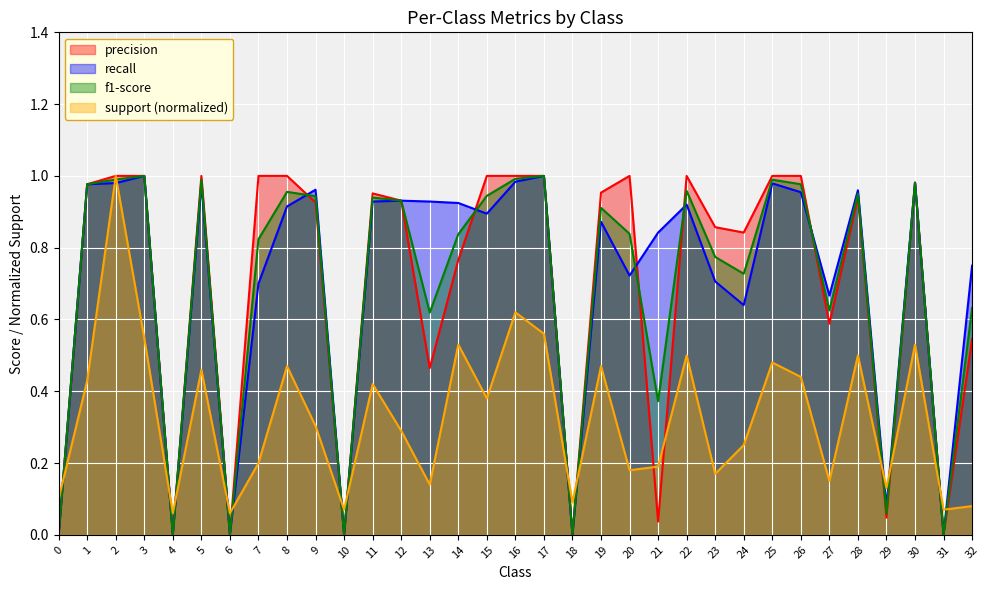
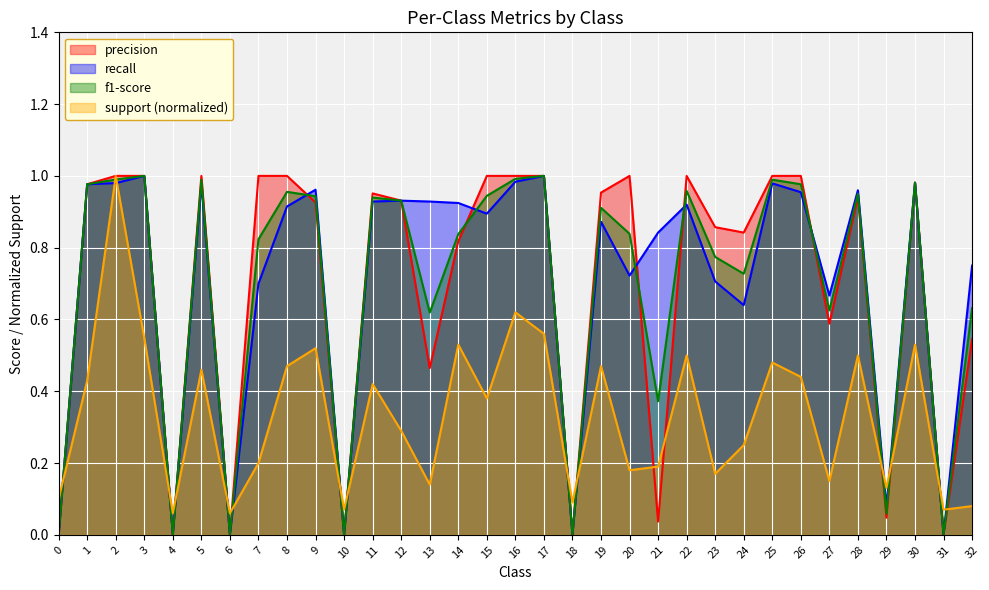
support (normalized), 9: 0.30 -> 0.52
precision, 14: 0.77 -> 0.82
